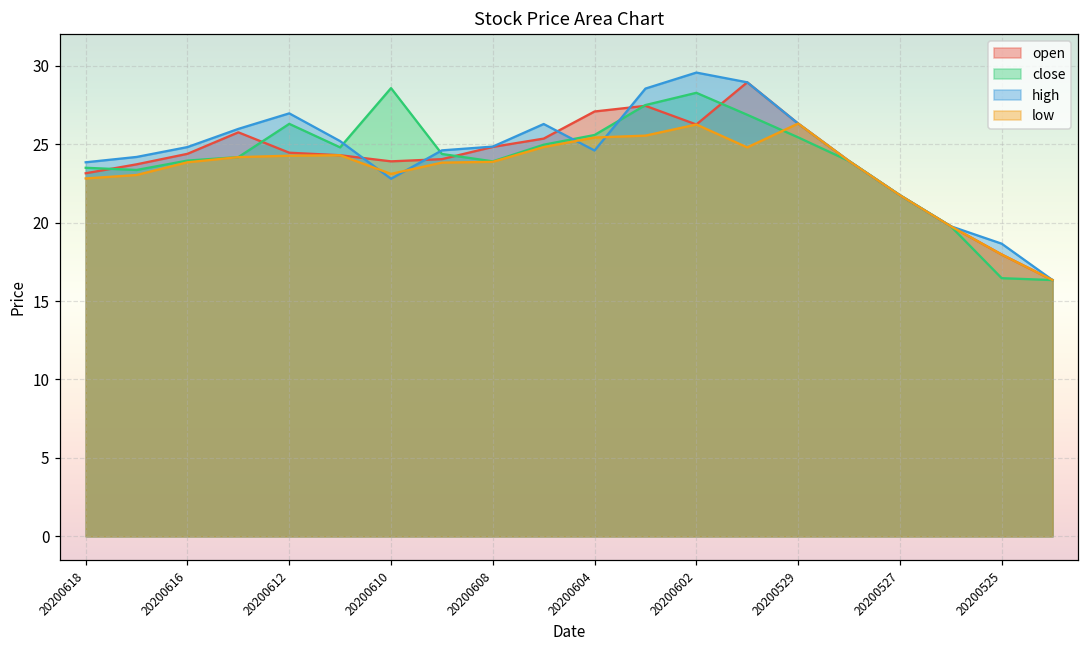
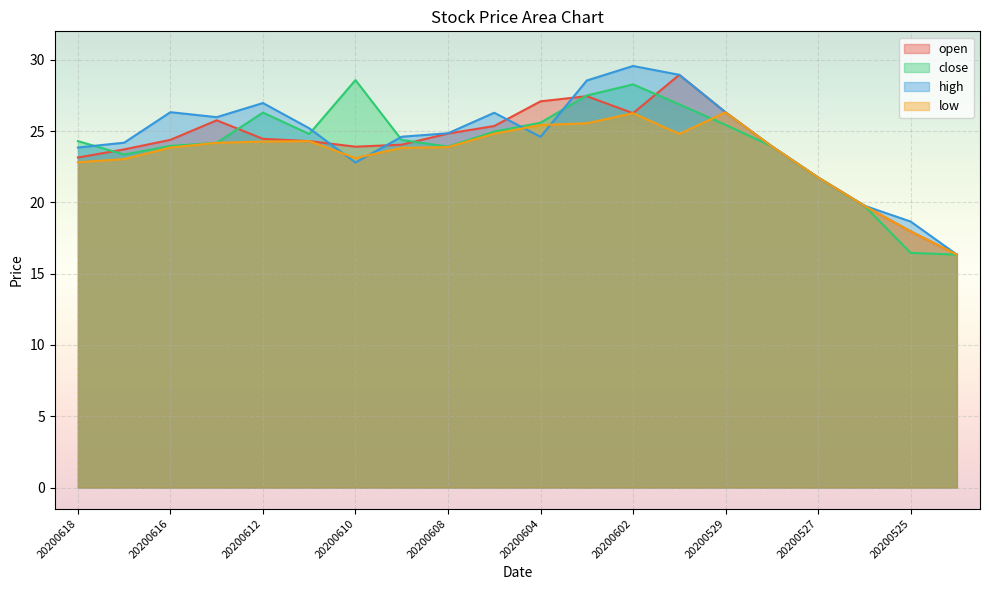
close, 20200618: 23.5 -> 24.3
high, 20200616: 24.8 -> 26.3
